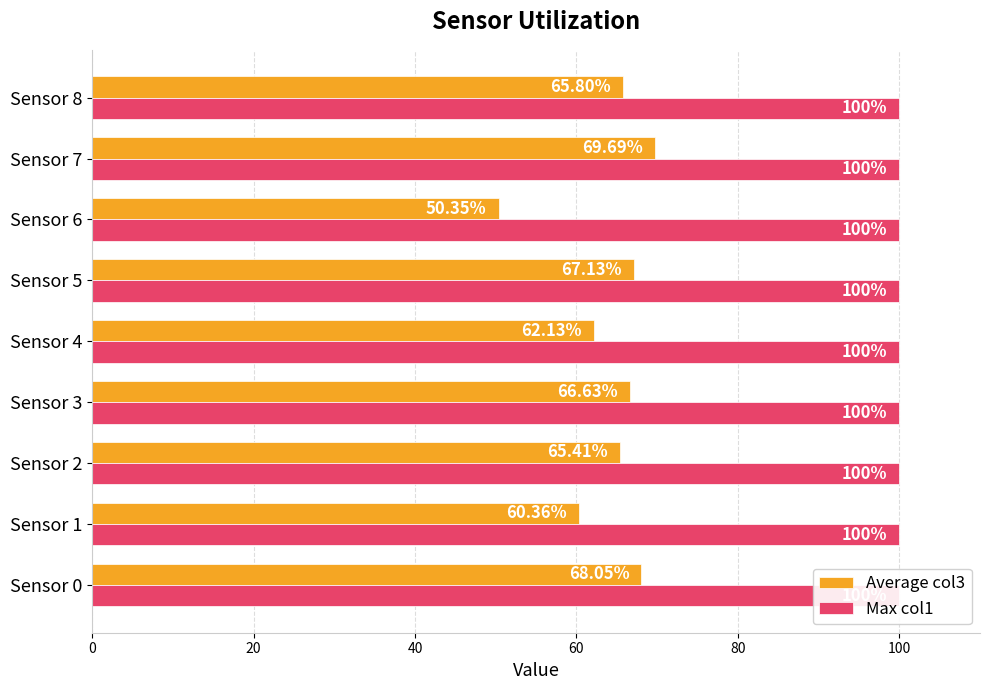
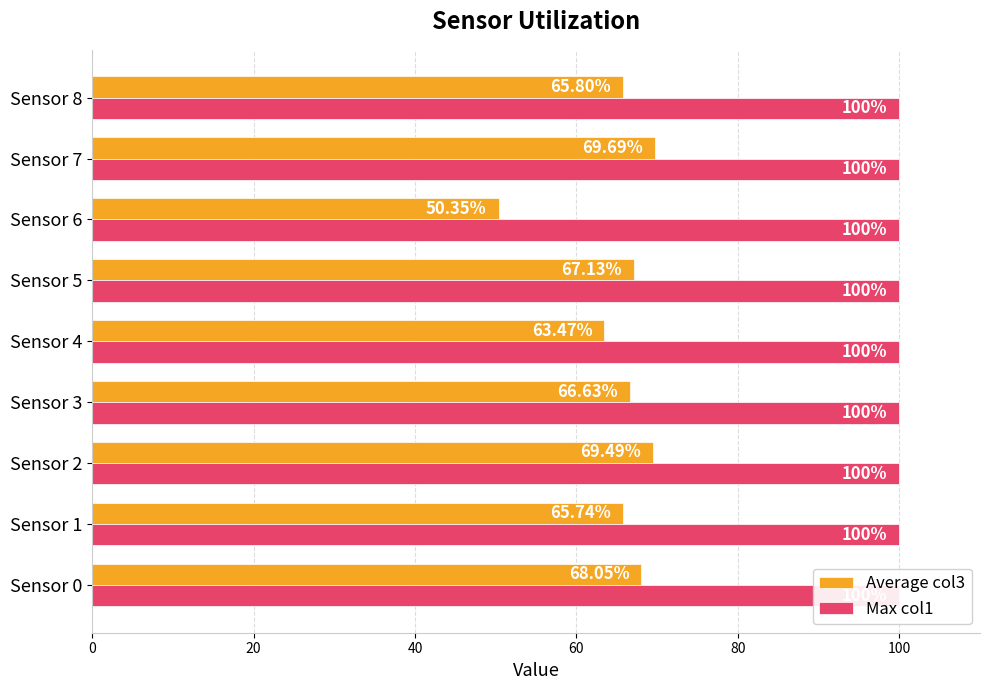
Average col3, Sensor 4: 62.13% -> 63.47%
Average col3, Sensor 2: 65.41% -> 69.49%
Average col3, Sensor 1: 60.36% -> 65.74%
